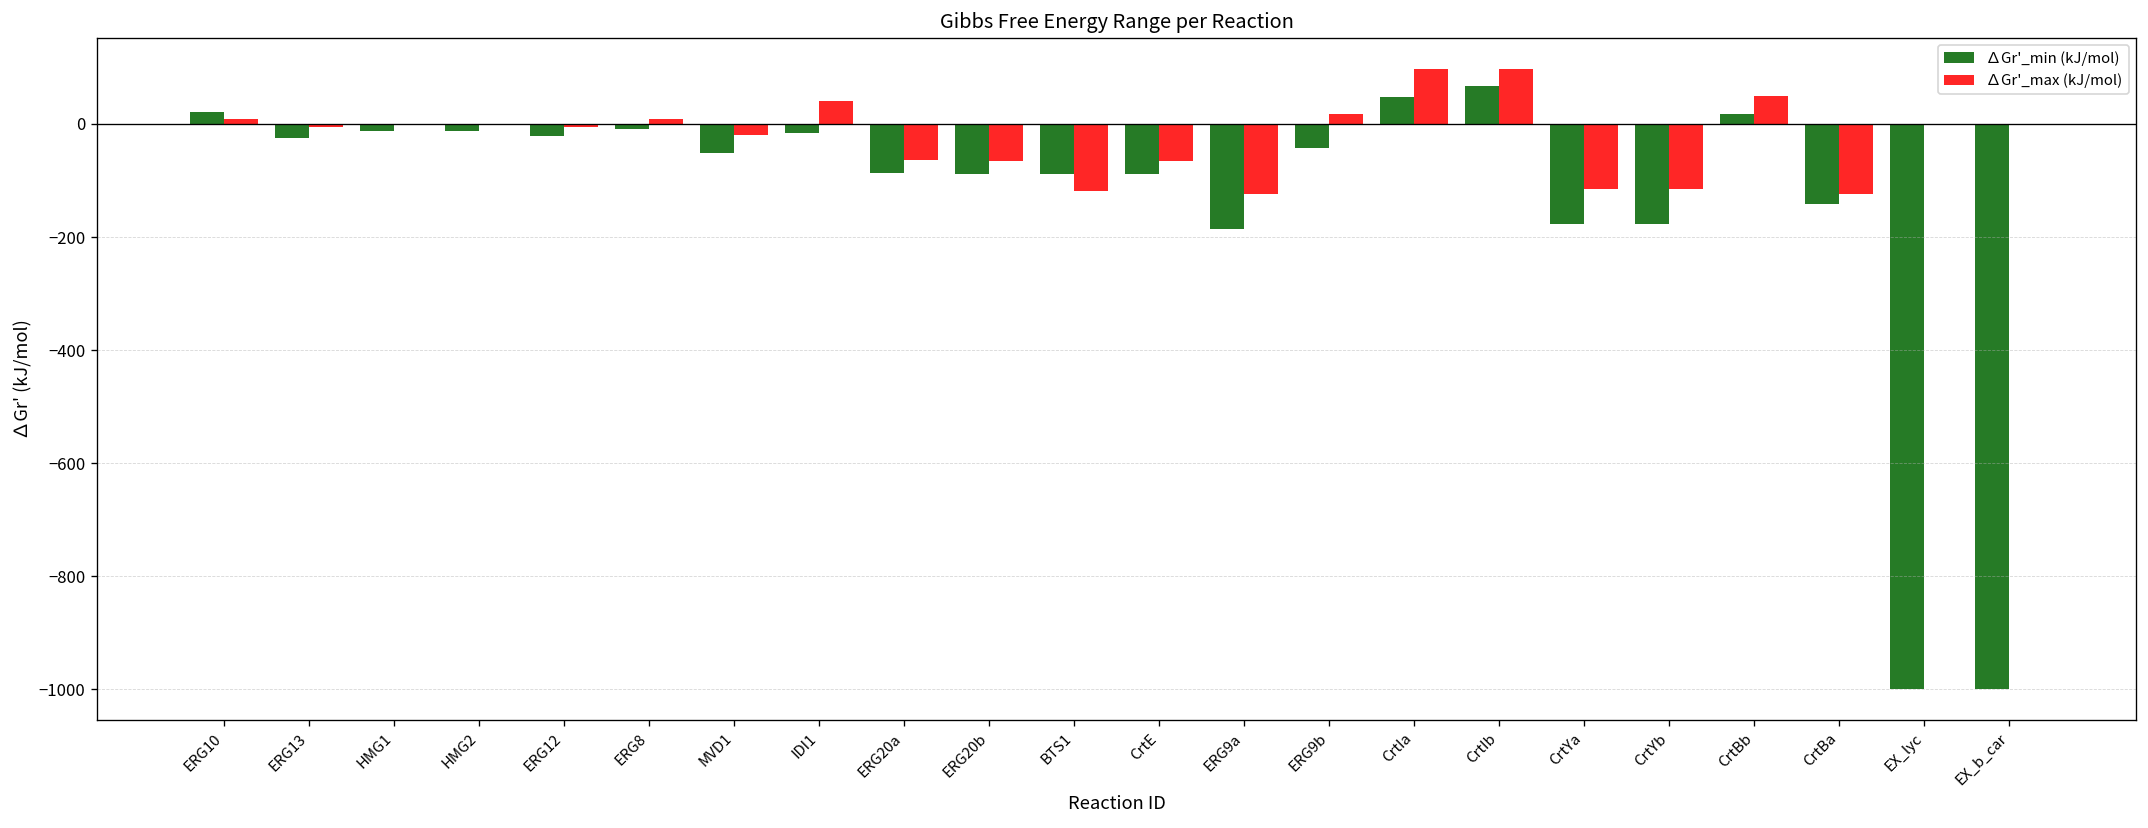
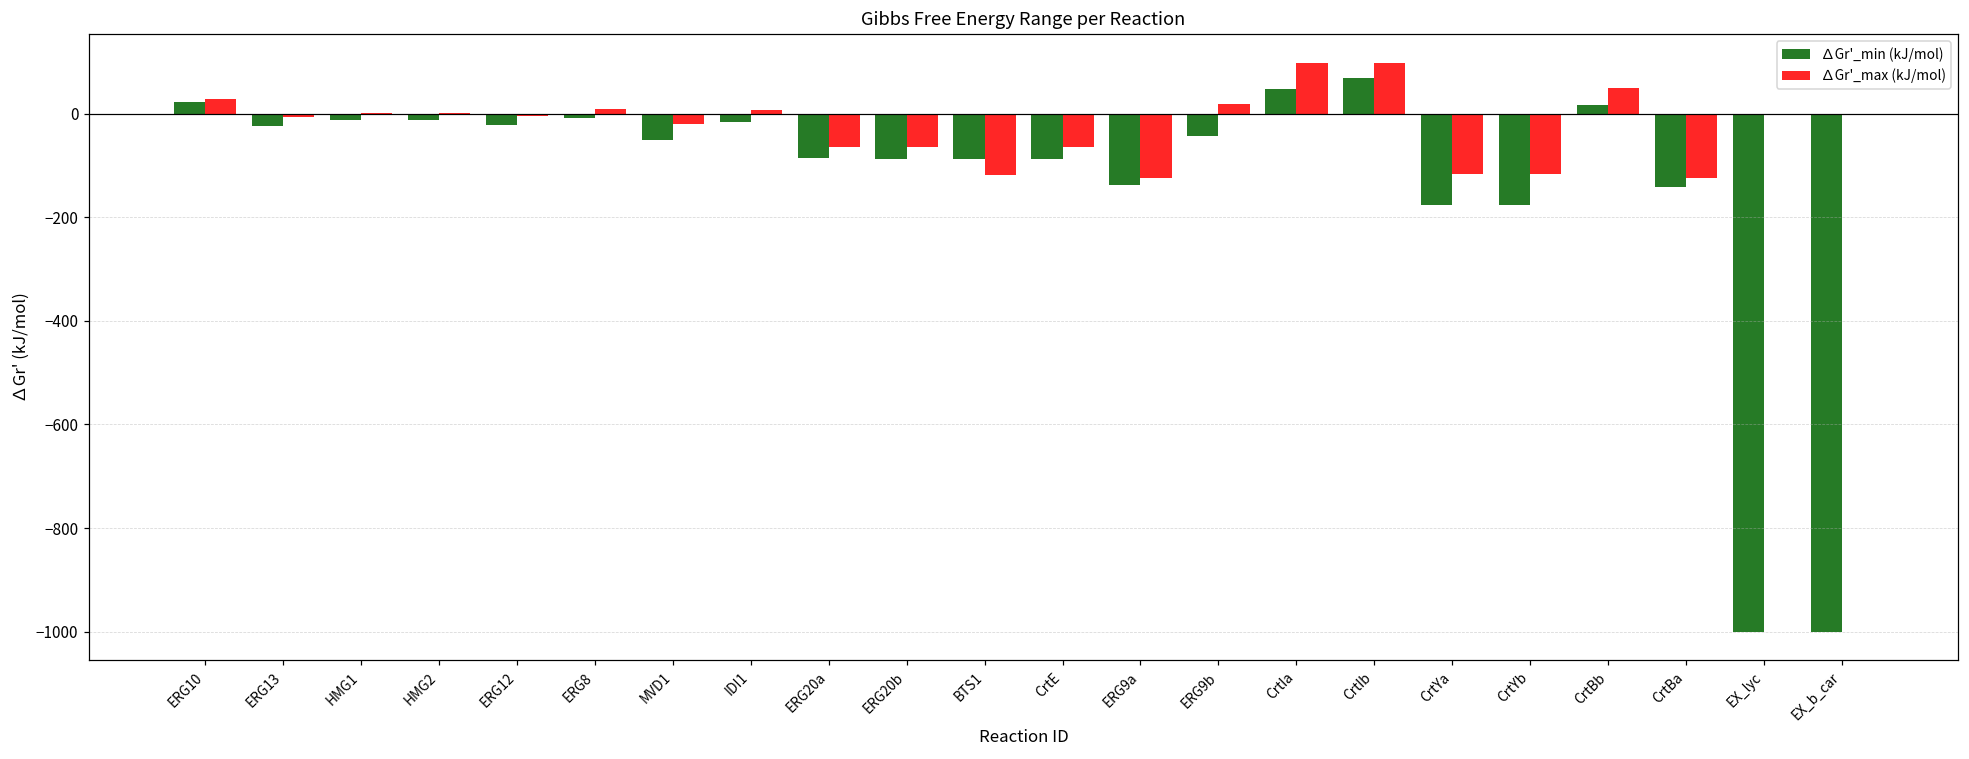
∆Gr'_max (kJ/mol), ERG10: 10 -> 30
∆Gr'_max (kJ/mol), IDI1: 40 -> 10
∆Gr'_min (kJ/mol), ERG9a: -190 -> -140
